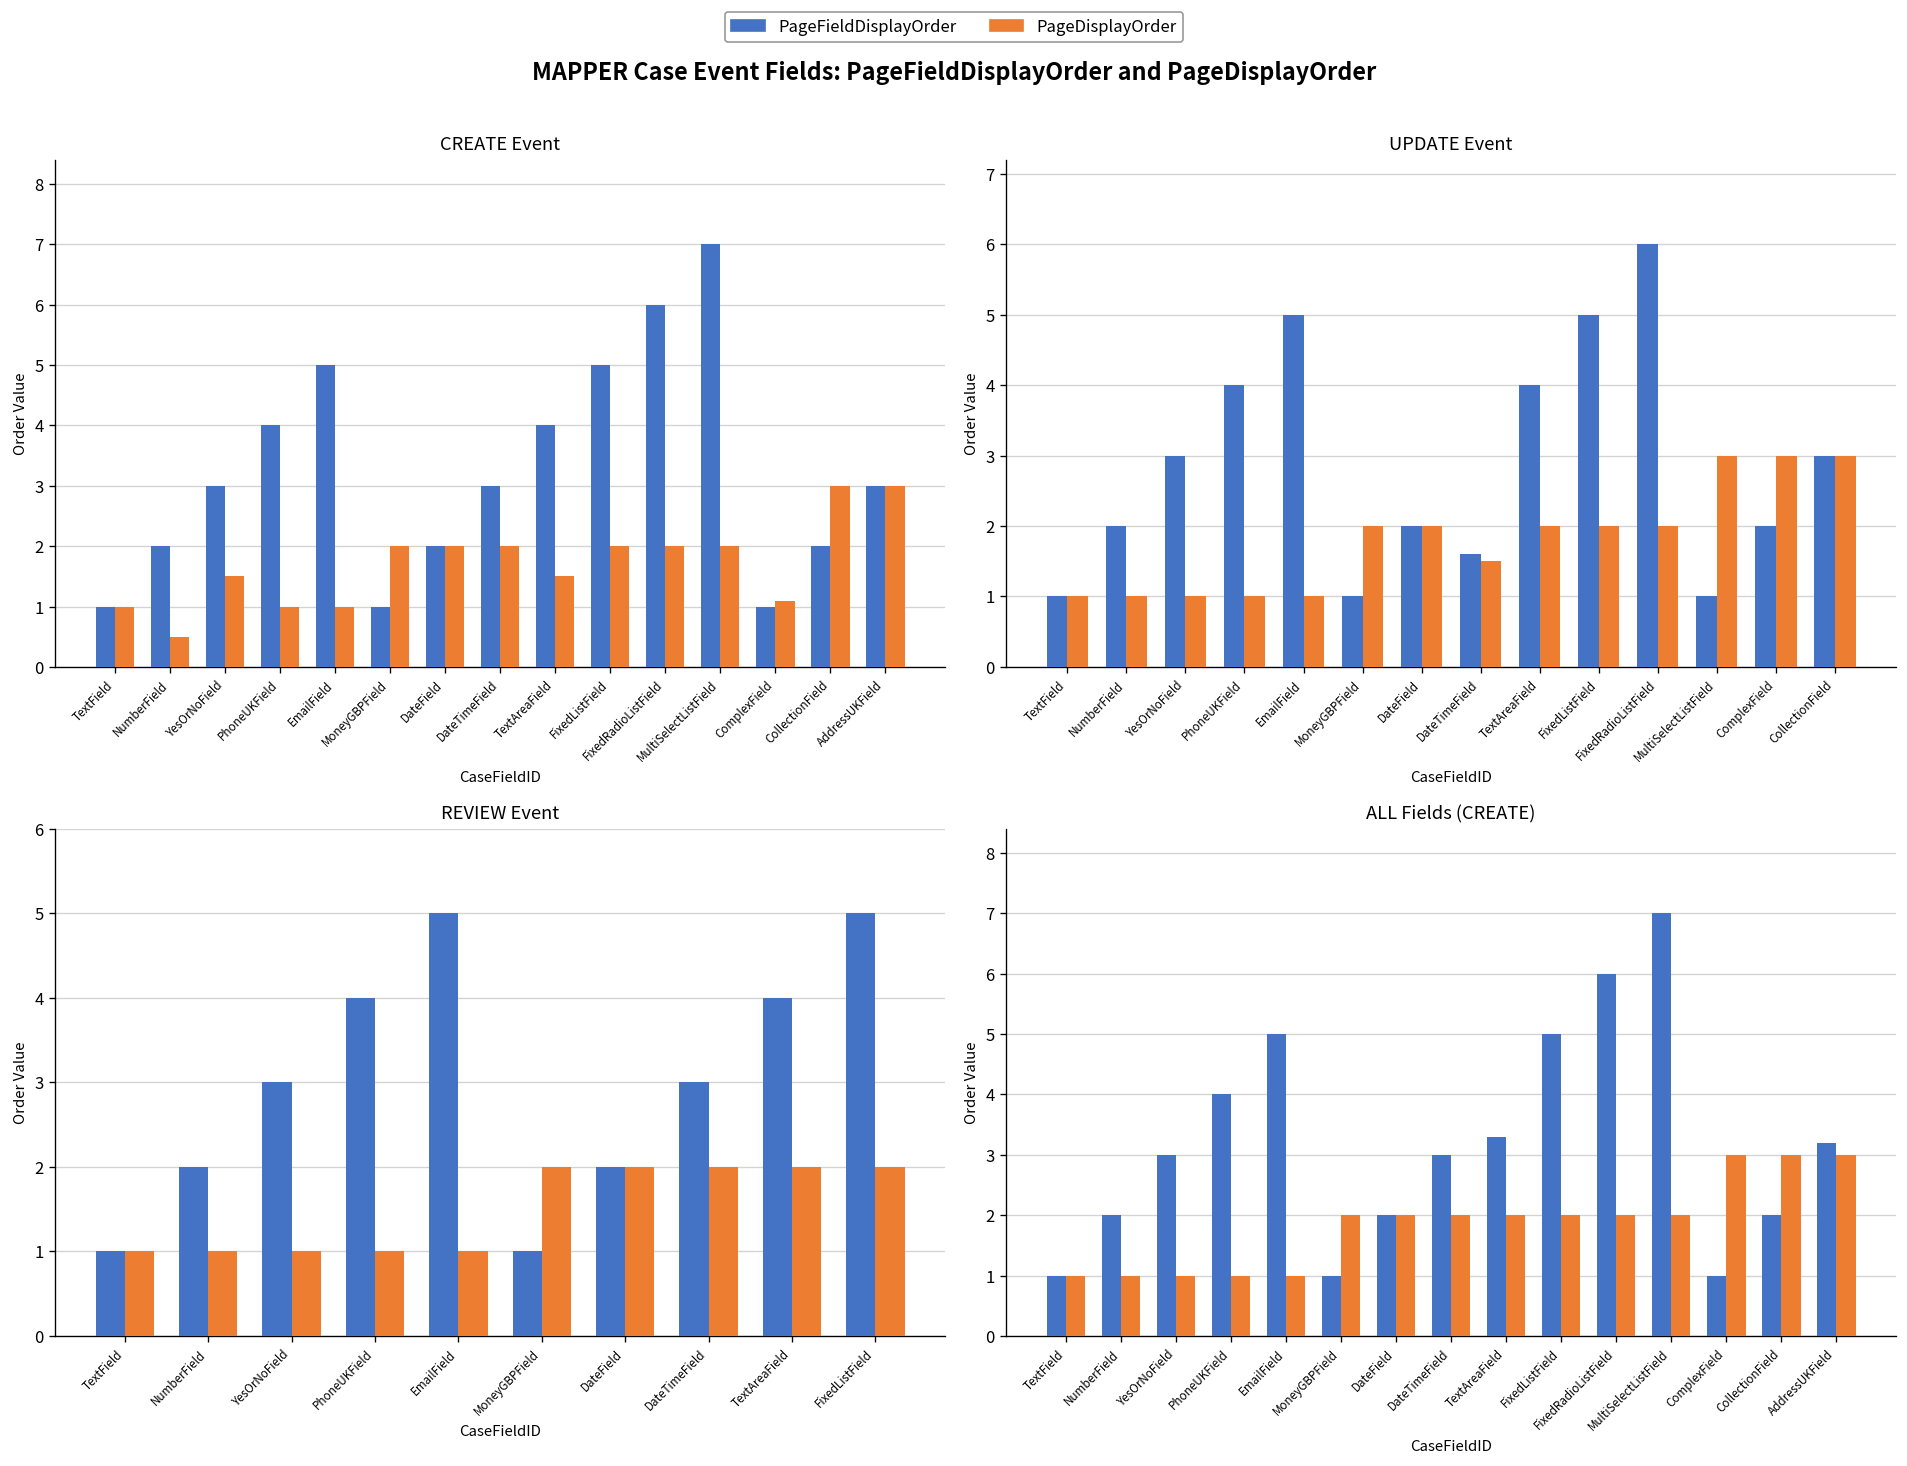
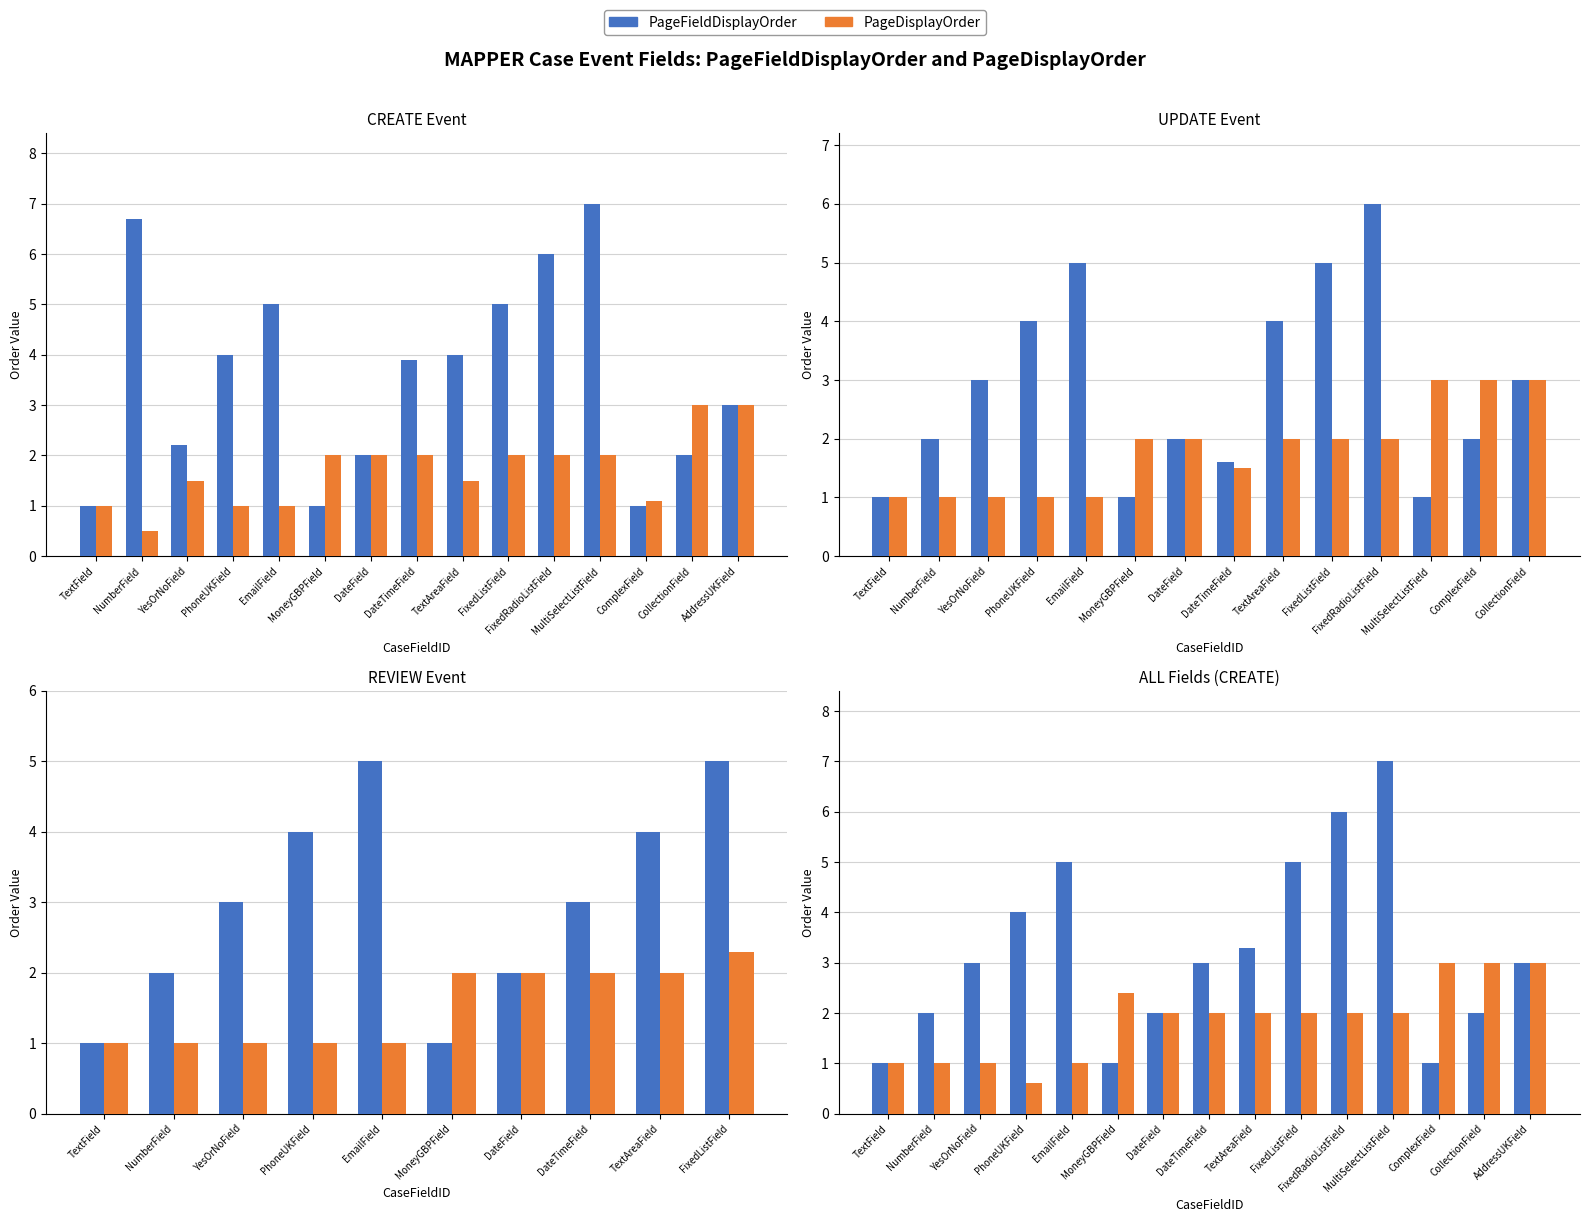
CREATE Event, PageFieldDisplayOrder, NumberField: 2.0 -> 6.7
CREATE Event, PageFieldDisplayOrder, YesOrNoField: 3.0 -> 2.2
CREATE Event, PageFieldDisplayOrder, DateTimeField: 3.0 -> 3.9
REVIEW Event, PageDisplayOrder, FixedListField: 2.0 -> 2.3
ALL Fields (CREATE), PageDisplayOrder, PhoneUKField: 1.0 -> 0.6
ALL Fields (CREATE), PageDisplayOrder, MoneyGBPField: 2.0 -> 2.4
ALL Fields (CREATE), PageFieldDisplayOrder, AddressUKField: 3.2 -> 3.0
